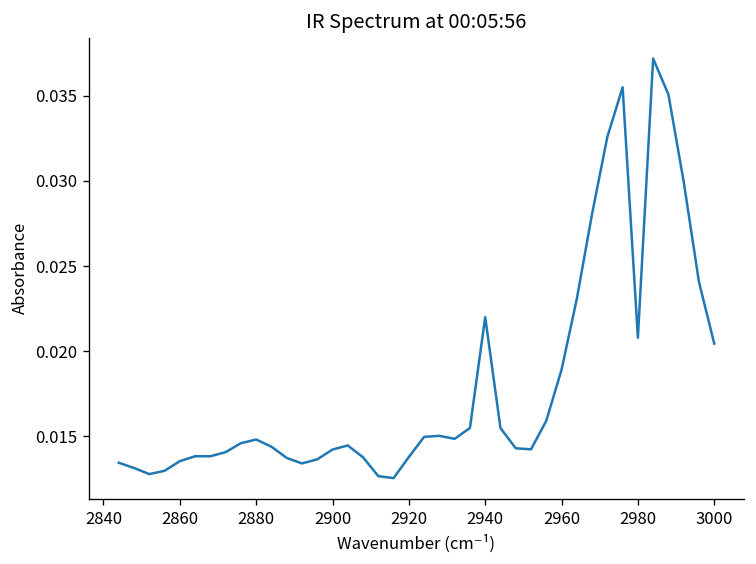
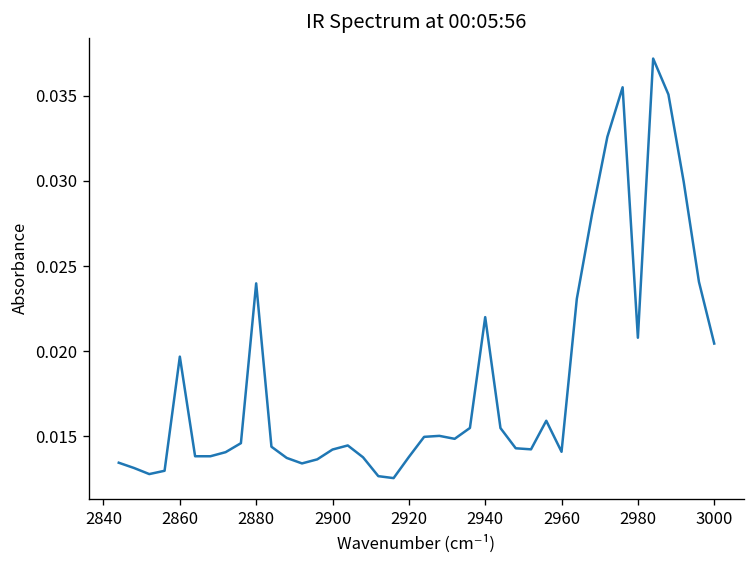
2860: 0.0135 -> 0.0197
2880: 0.0148 -> 0.0240
2960: 0.0189 -> 0.0141
